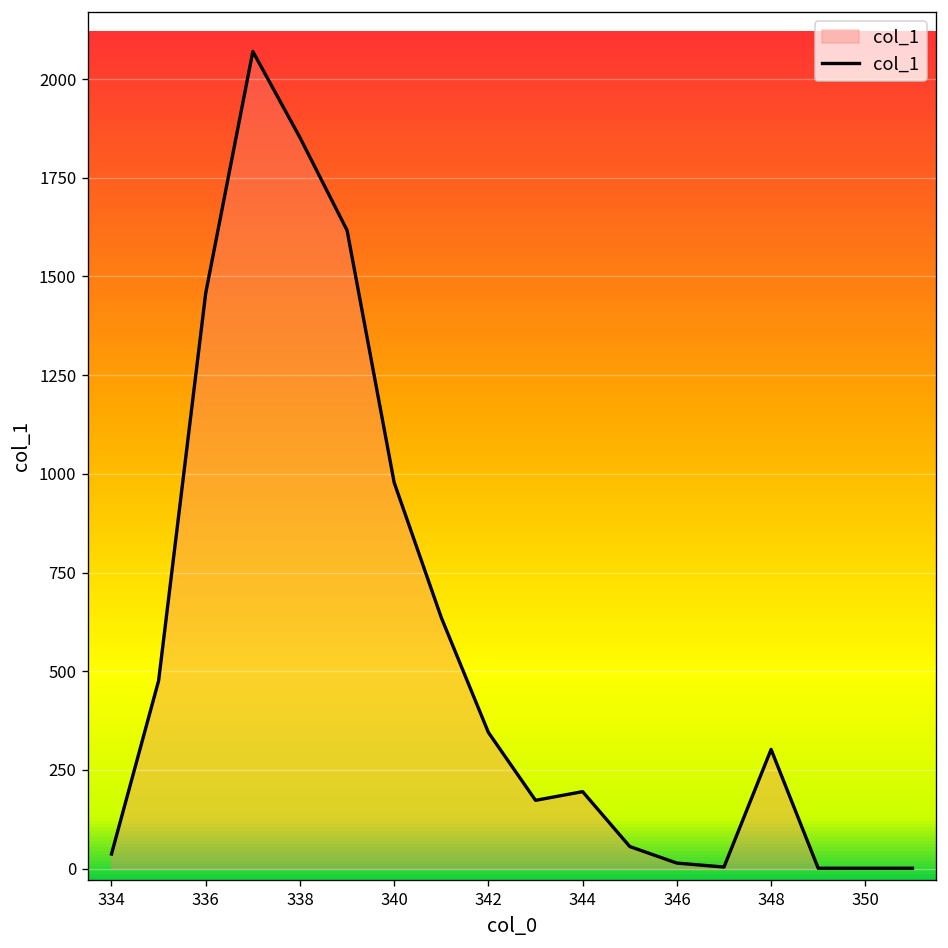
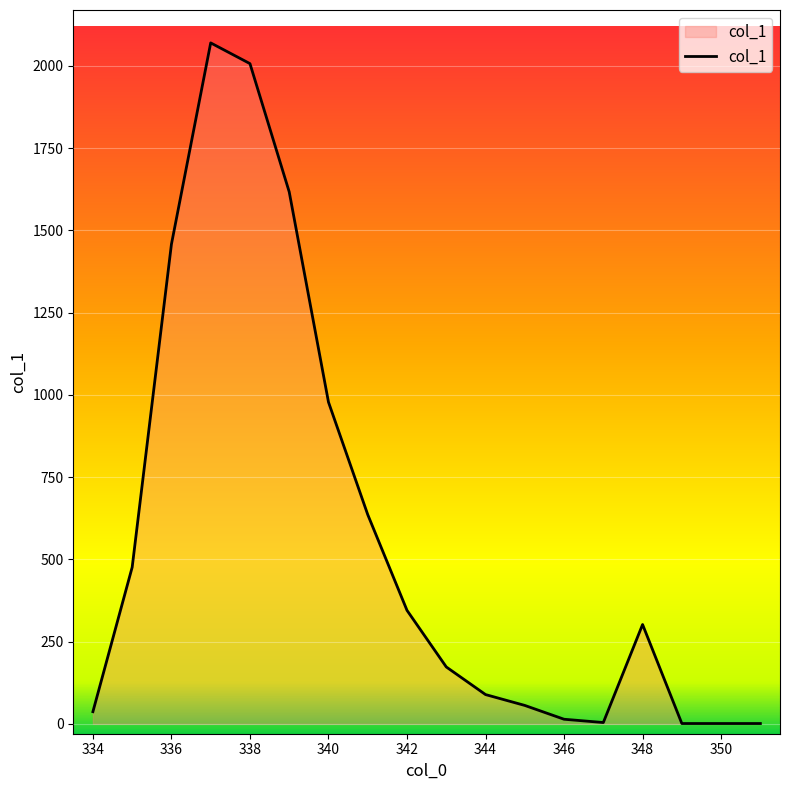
338: 1850 -> 2010
344: 200 -> 90
